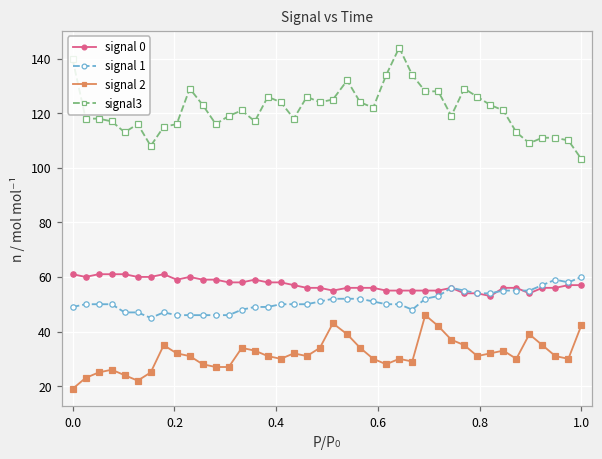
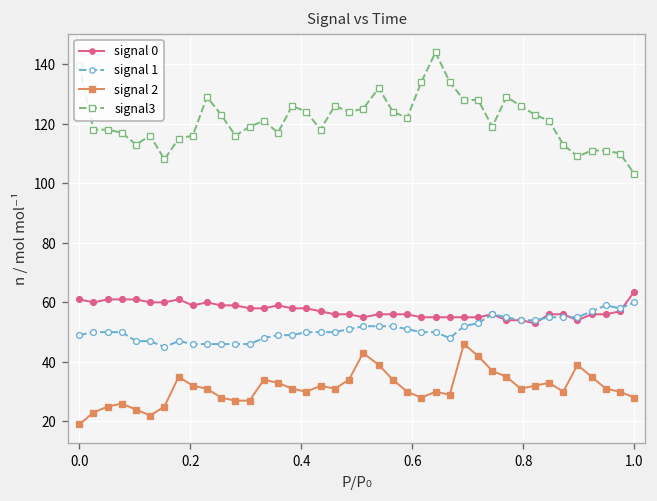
signal 0, 1.0: 57 -> 64
signal 2, 1.0: 42 -> 28
